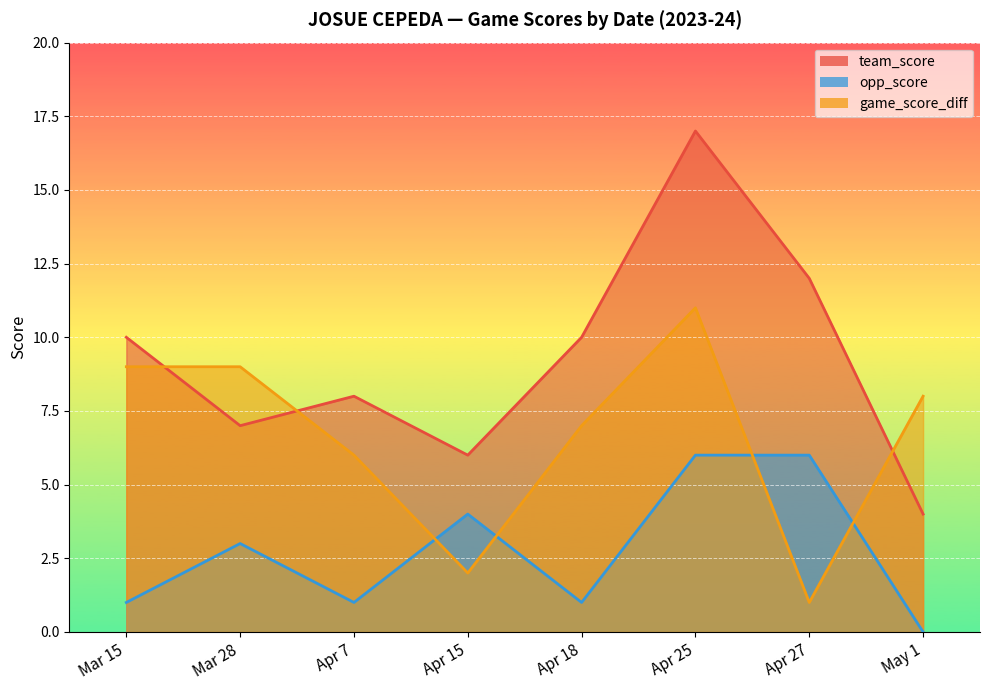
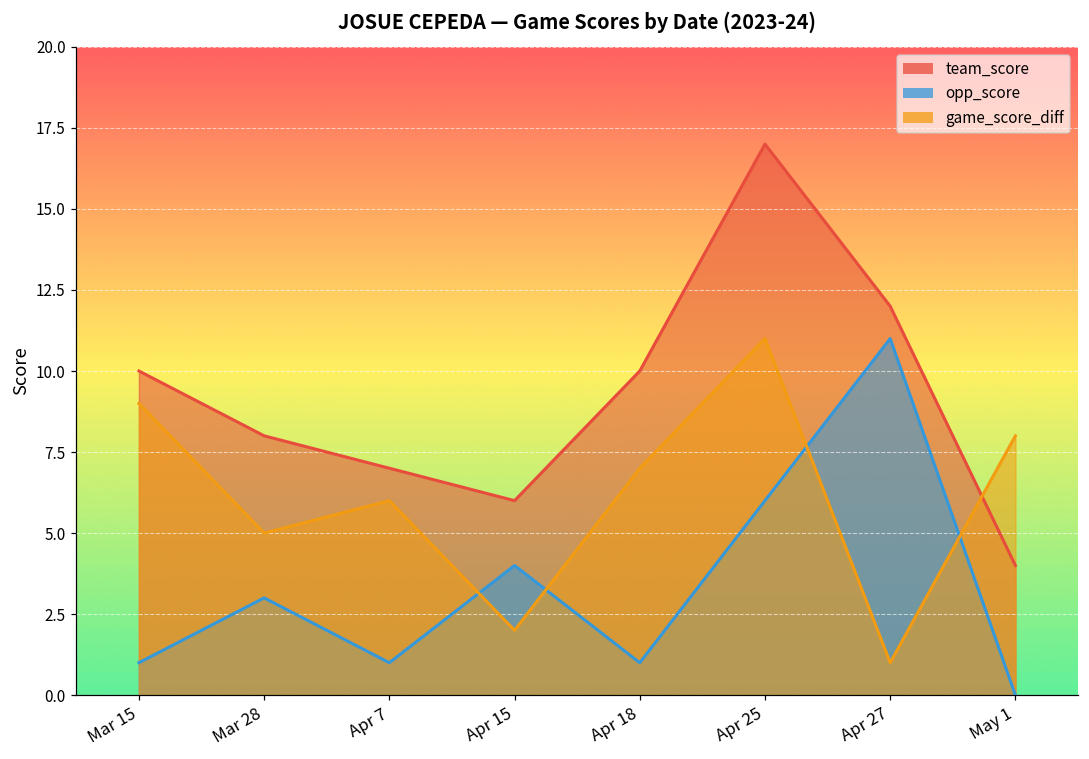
team_score, Mar 28: 7 -> 8
game_score_diff, Mar 28: 9 -> 5
team_score, Apr 7: 8 -> 7
opp_score, Apr 27: 6 -> 11
